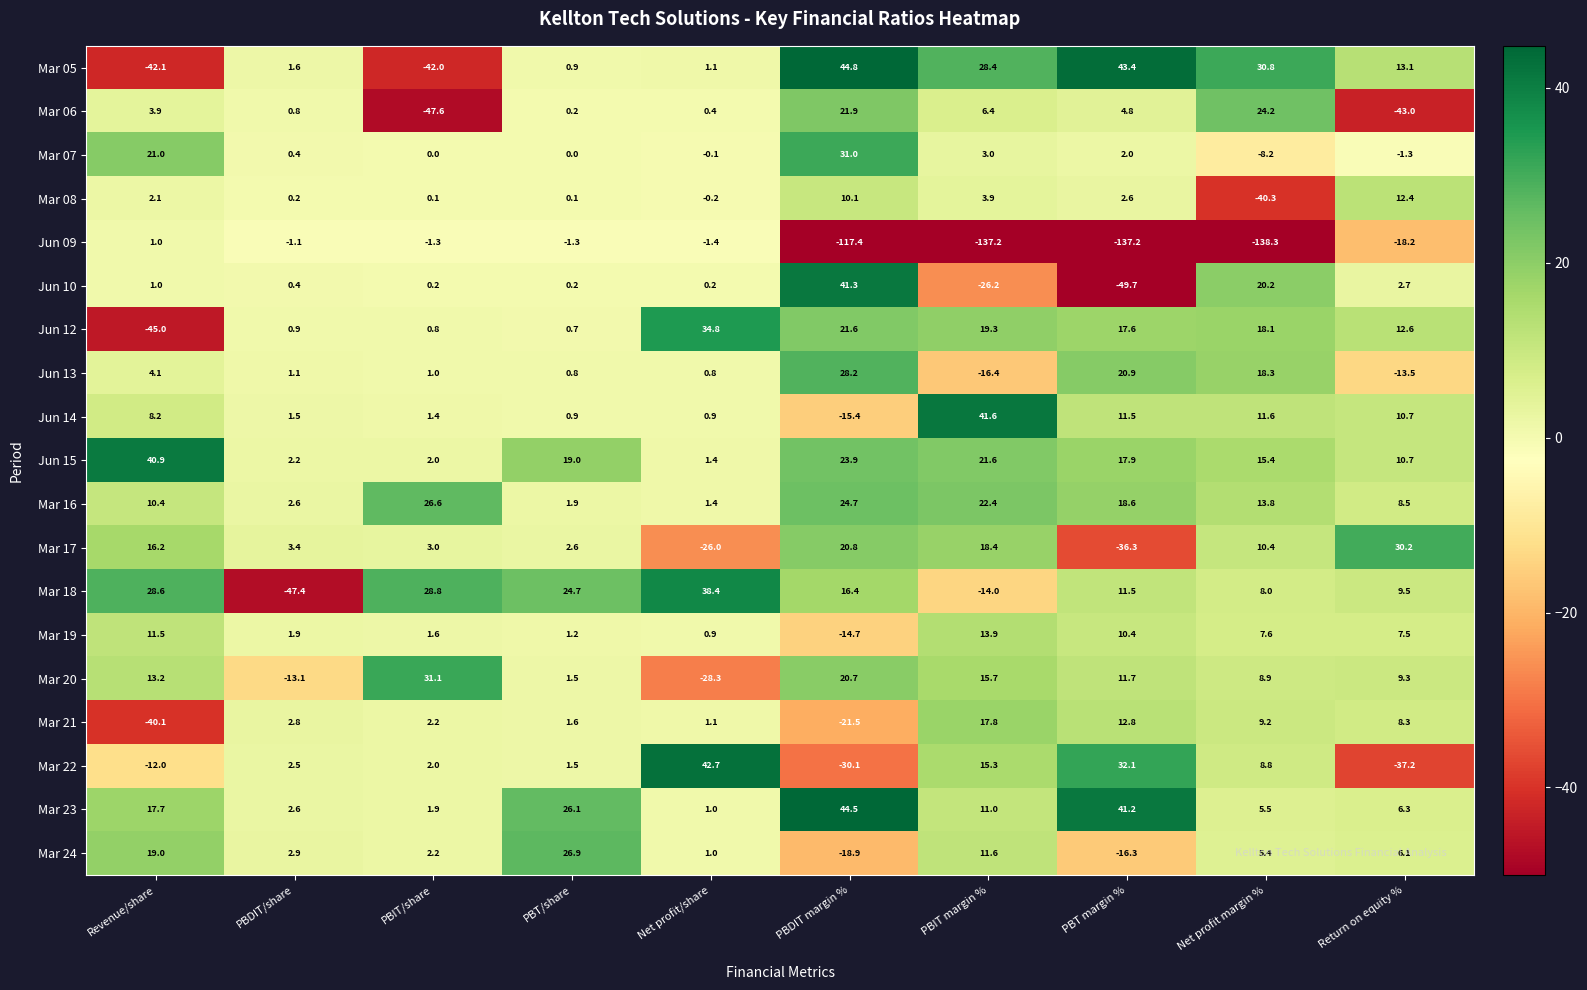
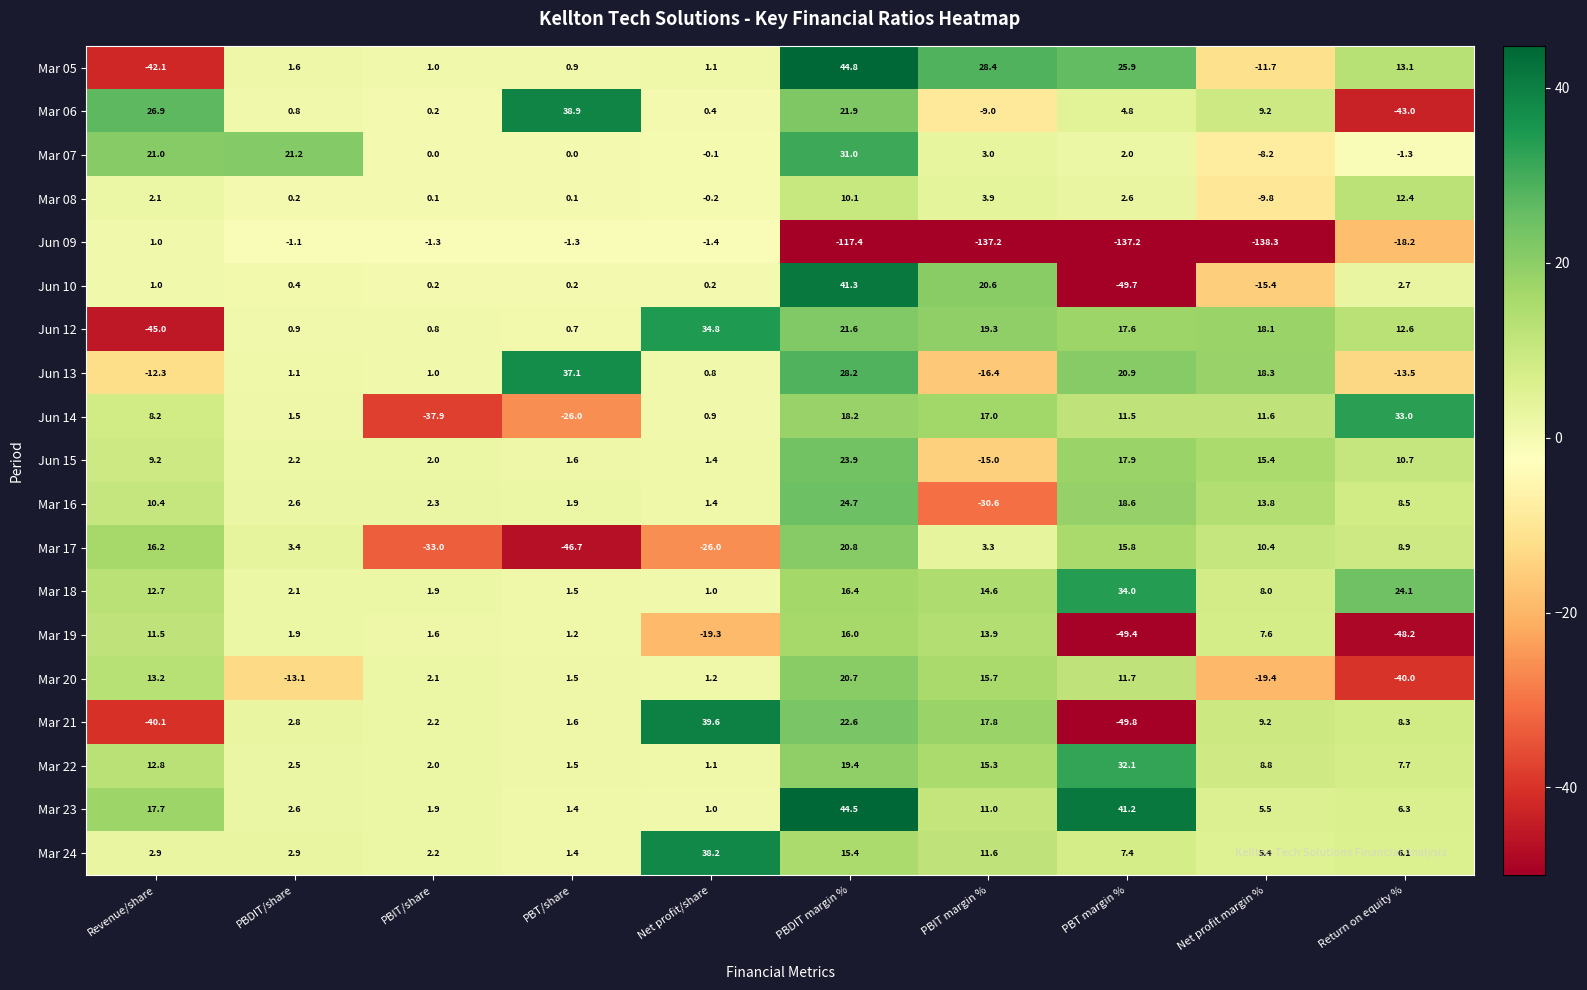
Mar 05, PBIT/share: -42.0 -> 1.0
Mar 05, PBT margin %: 43.4 -> 25.9
Mar 05, Net profit margin %: 30.8 -> -11.7
Mar 06, Revenue/share: 3.9 -> 26.9
Mar 06, PBIT/share: -47.6 -> 0.2
Mar 06, PBT/share: 0.2 -> 38.9
Mar 06, PBIT margin %: 6.4 -> -9.0
Mar 06, Net profit margin %: 24.2 -> 9.2
Mar 07, PBDIT/share: 0.4 -> 21.2
Mar 08, Net profit margin %: -40.3 -> -9.8
Jun 10, PBIT margin %: -26.2 -> 20.6
Jun 10, Net profit margin %: 20.2 -> -15.4
Jun 13, Revenue/share: 4.1 -> -12.3
Jun 13, PBT/share: 0.8 -> 37.1
Jun 14, PBIT/share: 1.4 -> -37.9
Jun 14, PBT/share: 0.9 -> -26.0
Jun 14, PBDIT margin %: -15.4 -> 18.2
Jun 14, PBIT margin %: 41.6 -> 17.0
Jun 14, Return on equity %: 10.7 -> 33.0
Jun 15, Revenue/share: 40.9 -> 9.2
Jun 15, PBT/share: 19.0 -> 1.6
Jun 15, PBIT margin %: 21.6 -> -15.0
Mar 16, PBIT/share: 26.6 -> 2.3
Mar 16, PBIT margin %: 22.4 -> -30.6
Mar 17, PBIT/share: 3.0 -> -33.0
Mar 17, PBT/share: 2.6 -> -46.7
Mar 17, PBIT margin %: 18.4 -> 3.3
Mar 17, PBT margin %: -36.3 -> 15.8
Mar 17, Return on equity %: 30.2 -> 8.9
Mar 18, Revenue/share: 28.6 -> 12.7
Mar 18, PBDIT/share: -47.4 -> 2.1
Mar 18, PBIT/share: 28.8 -> 1.9
Mar 18, PBT/share: 24.7 -> 1.5
Mar 18, Net profit/share: 38.4 -> 1.0
Mar 18, PBIT margin %: -14.0 -> 14.6
Mar 18, PBT margin %: 11.5 -> 34.0
Mar 18, Return on equity %: 9.5 -> 24.1
Mar 19, Net profit/share: 0.9 -> -19.3
Mar 19, PBDIT margin %: -14.7 -> 16.0
Mar 19, PBT margin %: 10.4 -> -49.4
Mar 19, Return on equity %: 7.5 -> -48.2
Mar 20, PBIT/share: 31.1 -> 2.1
Mar 20, Net profit/share: -28.3 -> 1.2
Mar 20, Net profit margin %: 8.9 -> -19.4
Mar 20, Return on equity %: 9.3 -> -40.0
Mar 21, Net profit/share: 1.1 -> 39.6
Mar 21, PBDIT margin %: -21.5 -> 22.6
Mar 21, PBT margin %: 12.8 -> -49.8
Mar 22, Revenue/share: -12.0 -> 12.8
Mar 22, Net profit/share: 42.7 -> 1.1
Mar 22, PBDIT margin %: -30.1 -> 19.4
Mar 22, Return on equity %: -37.2 -> 7.7
Mar 23, PBT/share: 26.1 -> 1.4
Mar 24, Revenue/share: 19.0 -> 2.9
Mar 24, PBT/share: 26.9 -> 1.4
Mar 24, Net profit/share: 1.0 -> 38.2
Mar 24, PBDIT margin %: -18.9 -> 15.4
Mar 24, PBT margin %: -16.3 -> 7.4
